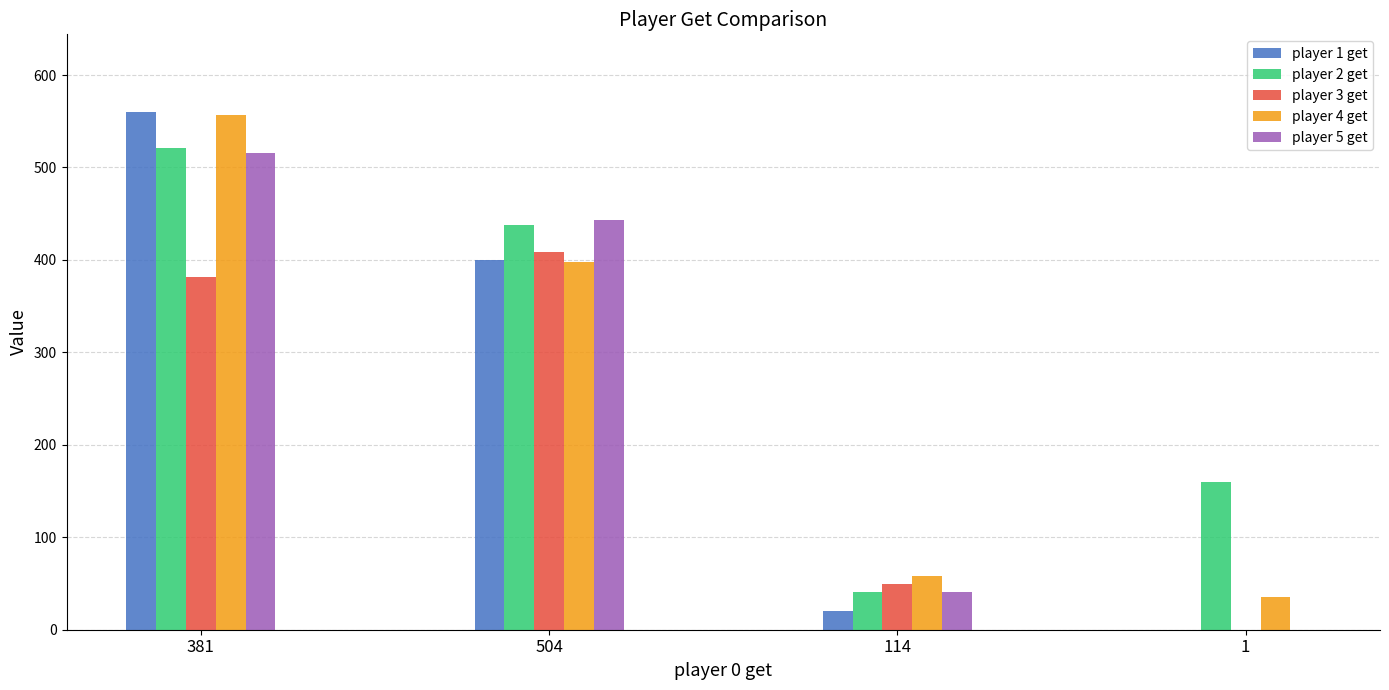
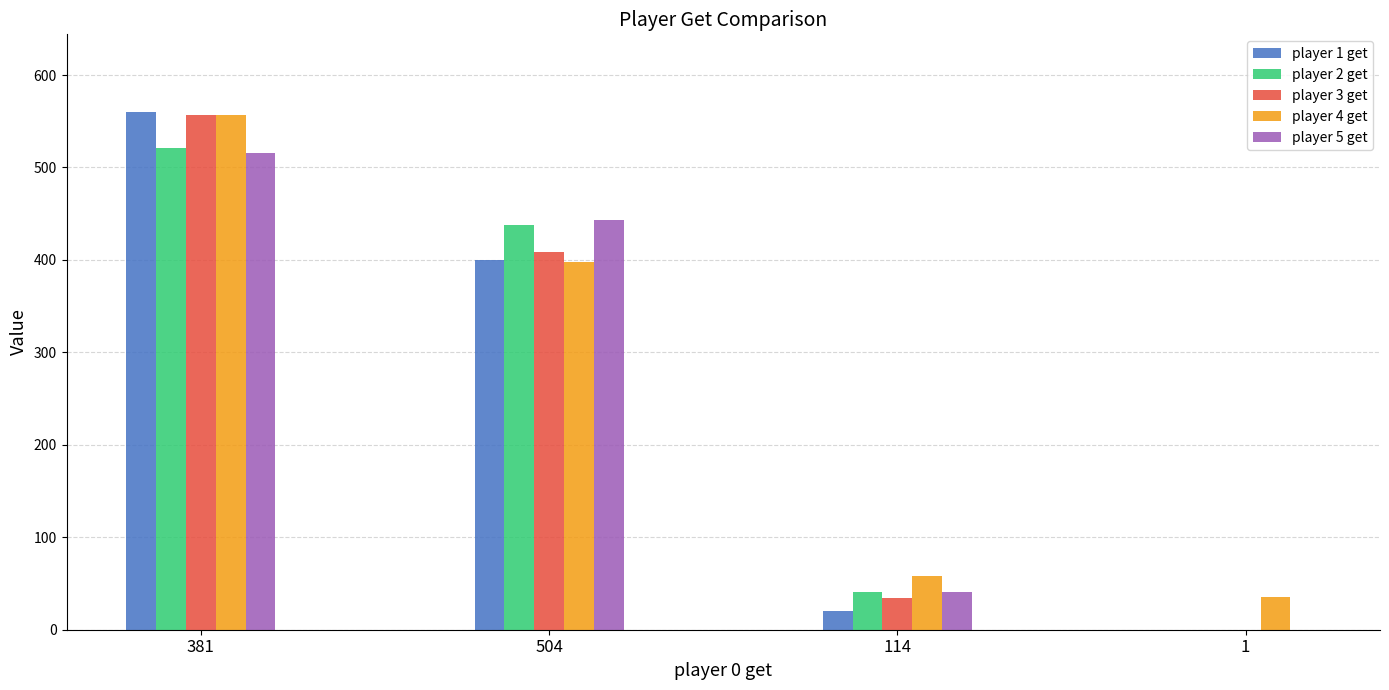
player 3 get, 381: 380 -> 560
player 3 get, 114: 50 -> 30
player 2 get, 1: 160 -> 0
